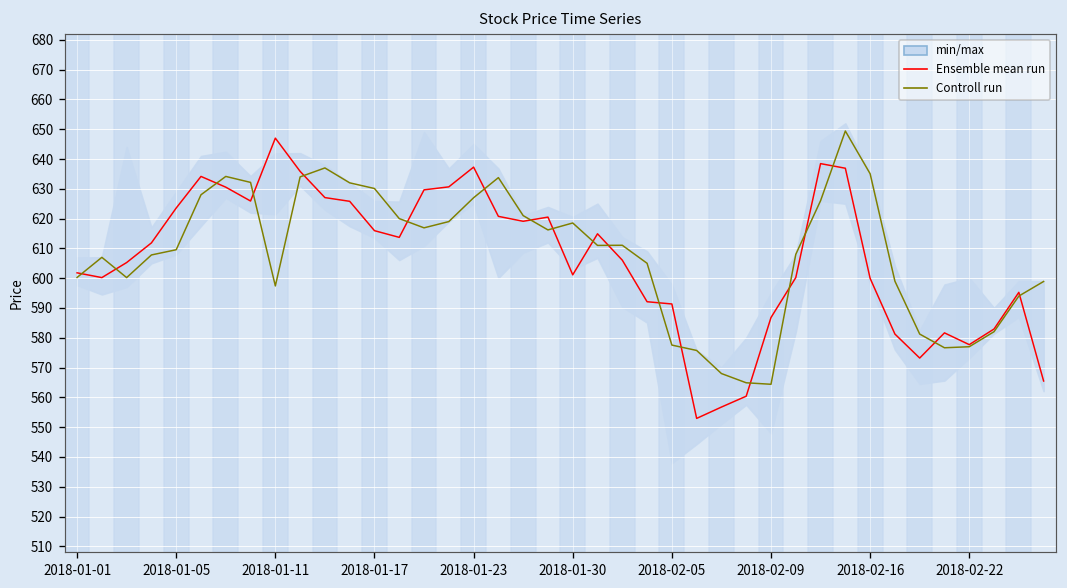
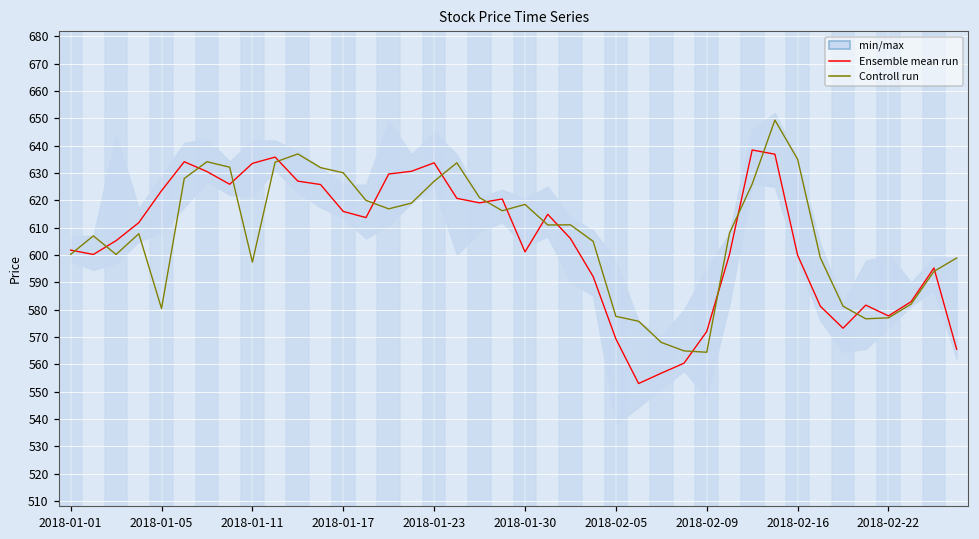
Controll run, 2018-01-05: 610 -> 580
Ensemble mean run, 2018-01-11: 647 -> 634
Ensemble mean run, 2018-01-23: 637 -> 634
Ensemble mean run, 2018-02-05: 591 -> 569
Ensemble mean run, 2018-02-09: 587 -> 572
